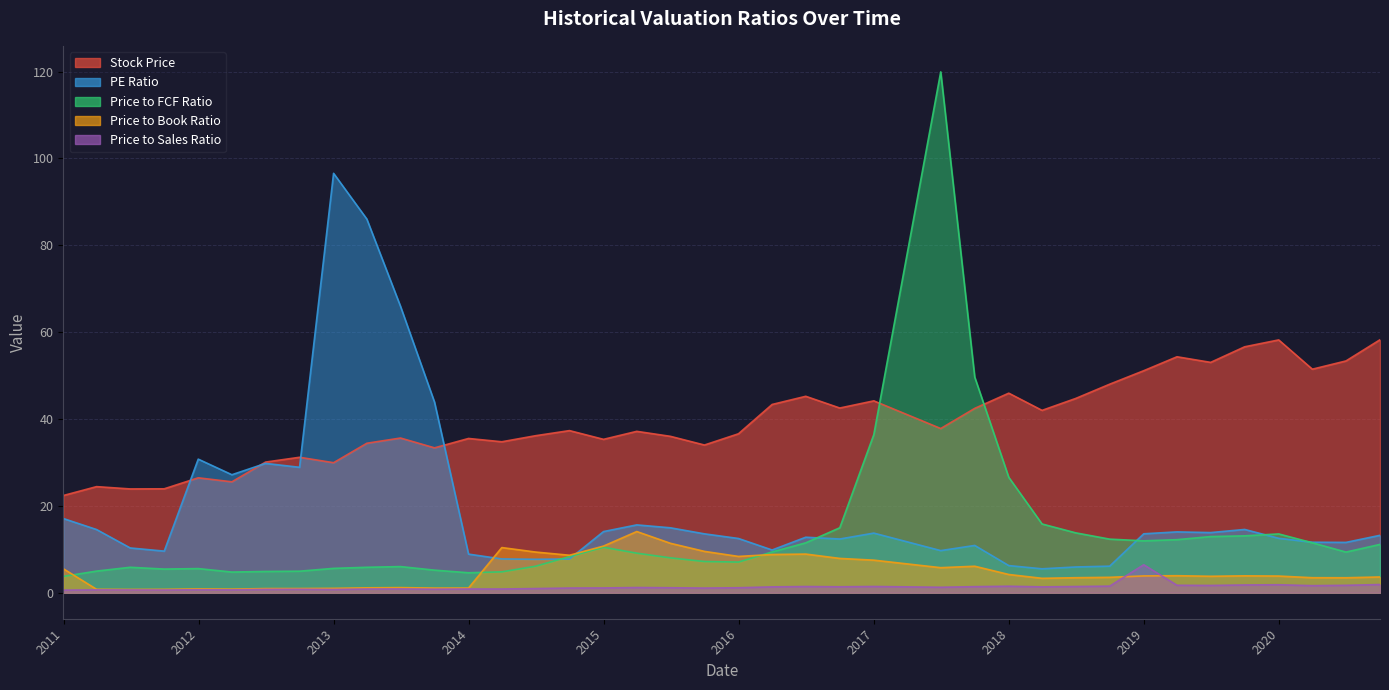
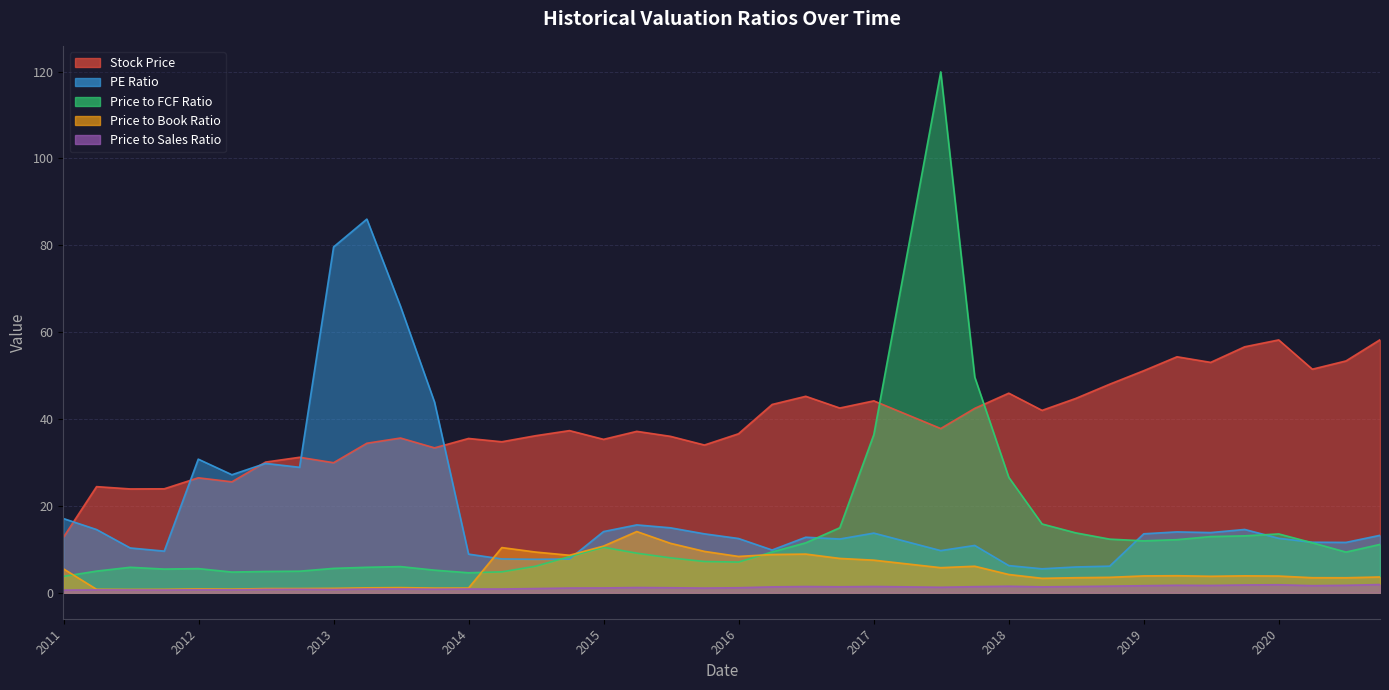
Stock Price, 2011: 22 -> 13
PE Ratio, 2013: 97 -> 80
Price to Sales Ratio, 2019: 6 -> 2
